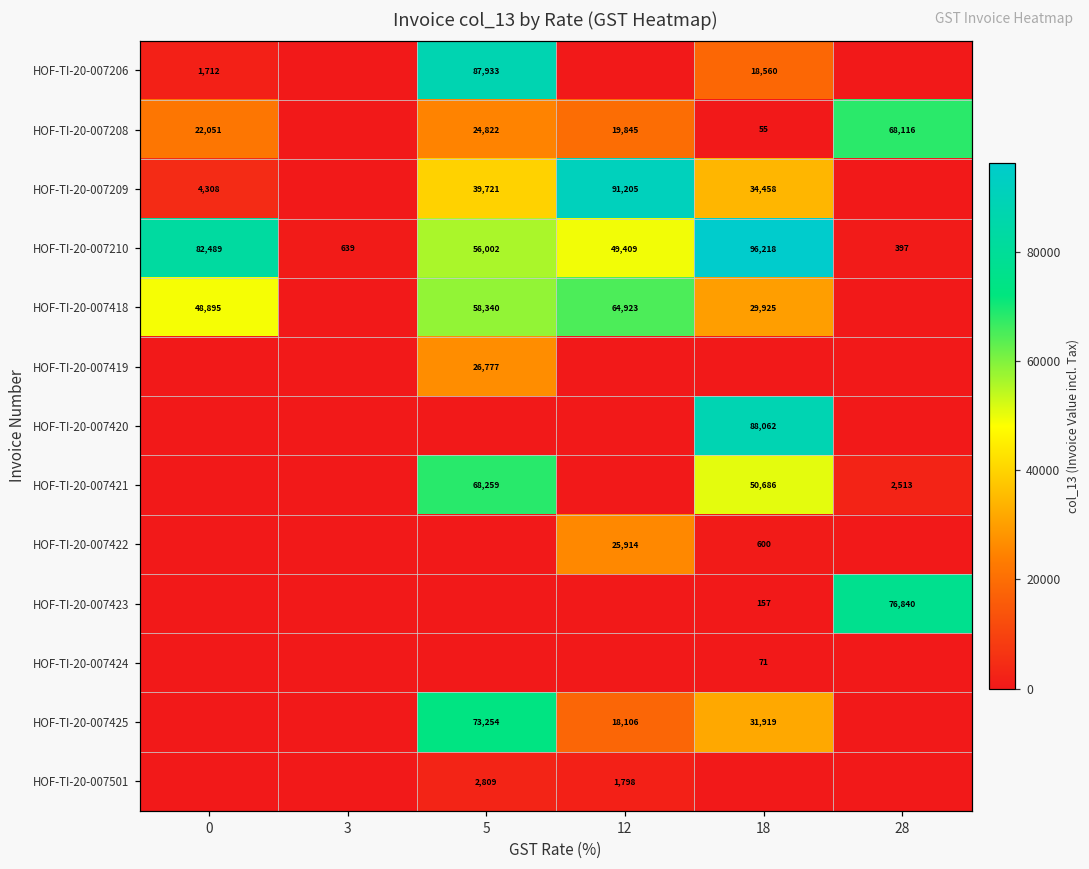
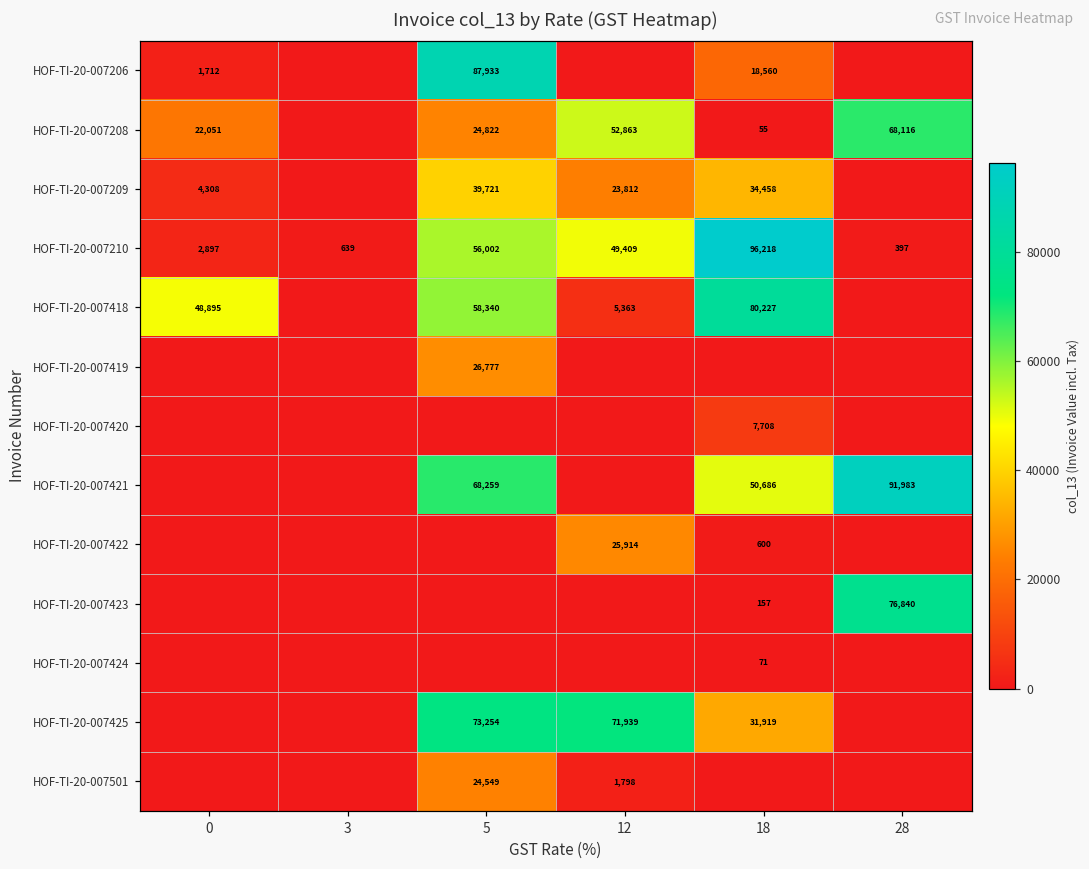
HOF-TI-20-007208, 12: 19,845 -> 52,863
HOF-TI-20-007209, 12: 91,205 -> 23,812
HOF-TI-20-007210, 0: 82,489 -> 2,897
HOF-TI-20-007418, 12: 64,923 -> 5,363
HOF-TI-20-007418, 18: 29,925 -> 80,227
HOF-TI-20-007420, 18: 88,062 -> 7,708
HOF-TI-20-007421, 28: 2,513 -> 91,983
HOF-TI-20-007425, 12: 18,106 -> 71,939
HOF-TI-20-007501, 5: 2,809 -> 24,549
